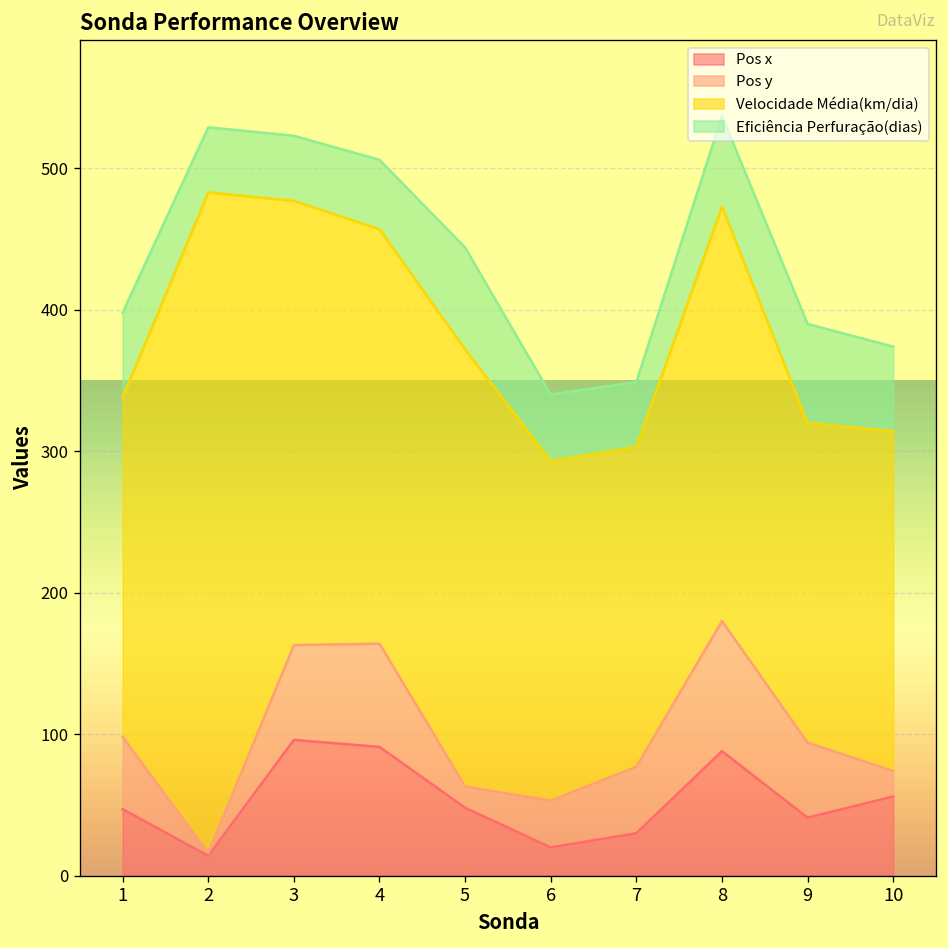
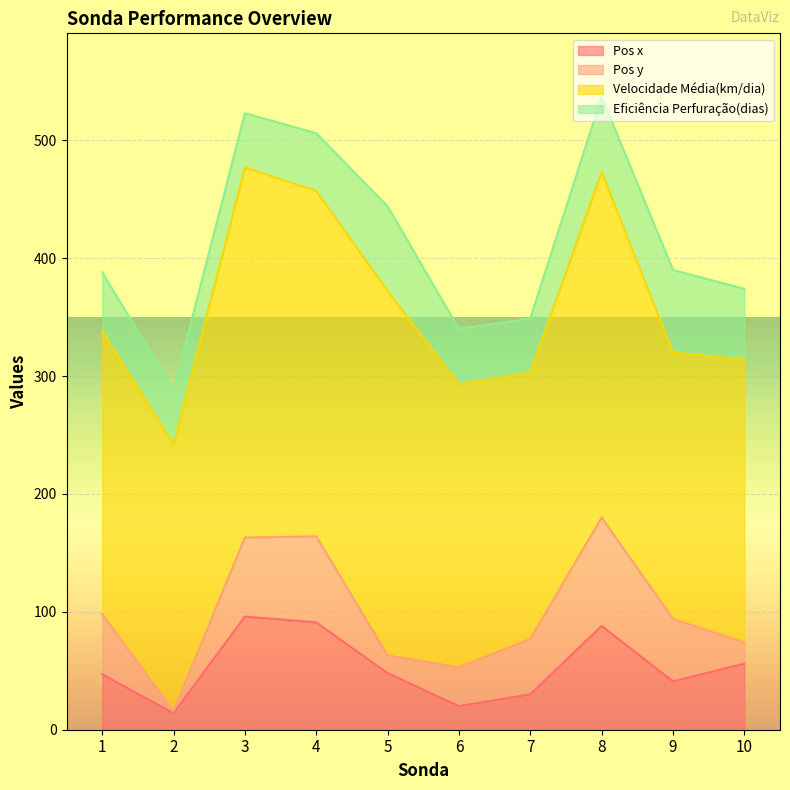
Eficiência Perfuração(dias), 1: 60 -> 50
Velocidade Média(km/dia), 2: 467 -> 226
